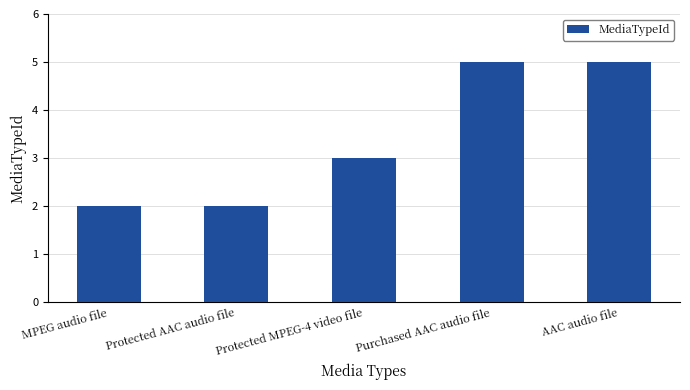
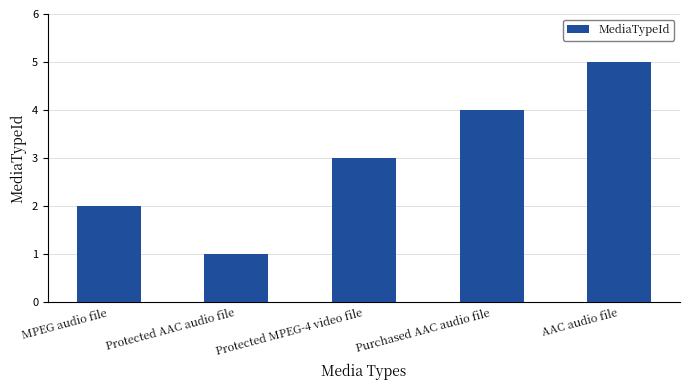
Protected AAC audio file: 2 -> 1
Purchased AAC audio file: 5 -> 4
